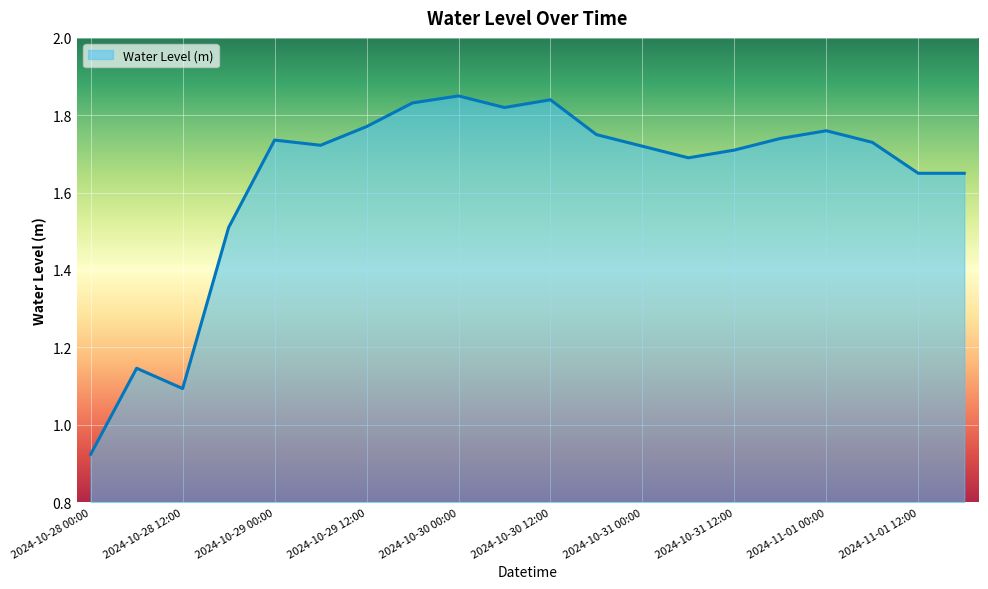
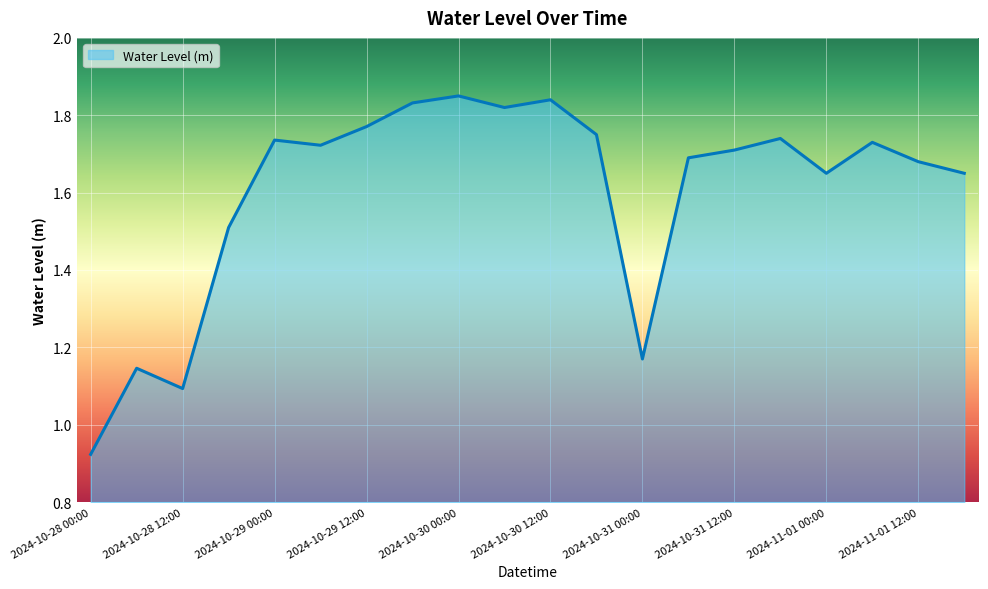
2024-10-31 00:00: 1.72 -> 1.17
2024-11-01 00:00: 1.76 -> 1.65
2024-11-01 12:00: 1.65 -> 1.68
